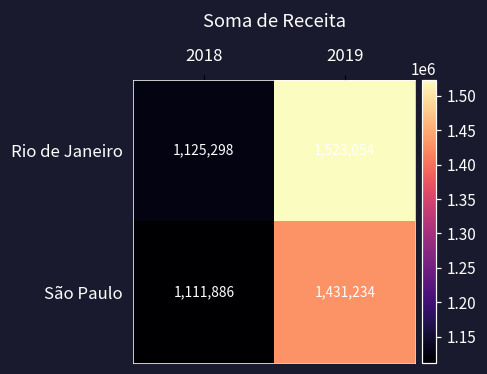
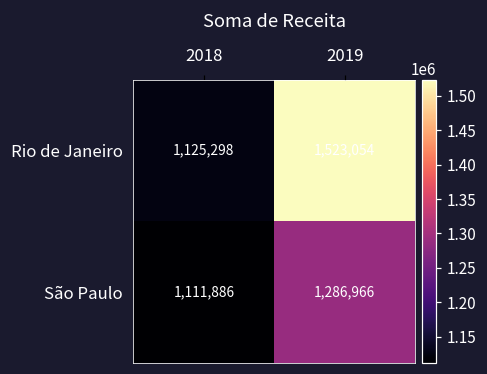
São Paulo, 2019: 1,431,234 -> 1,286,966
